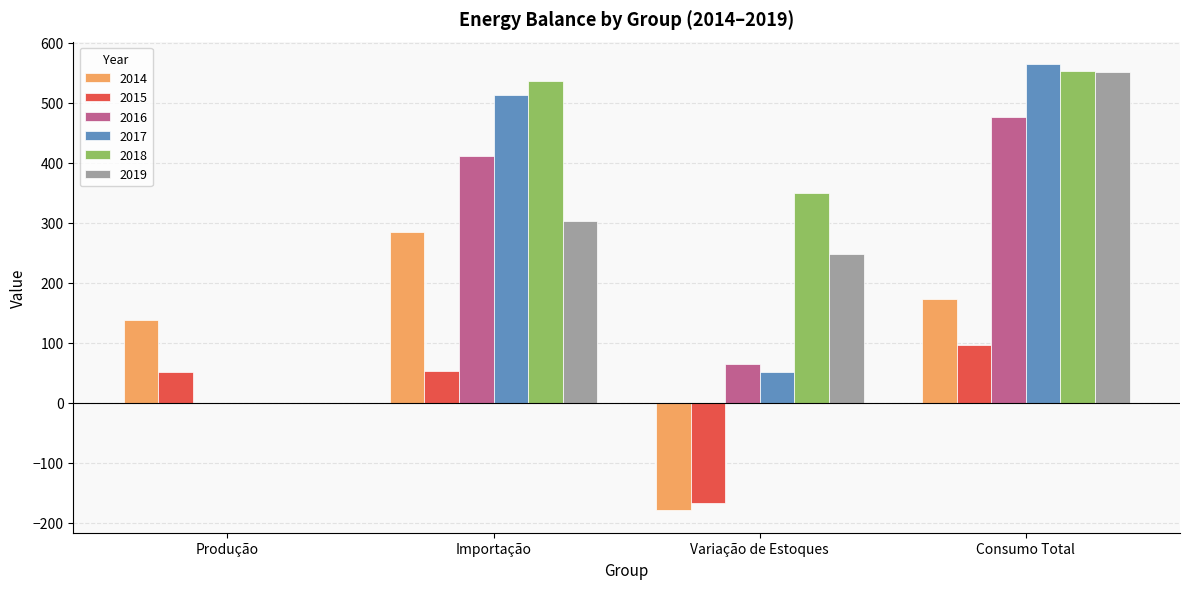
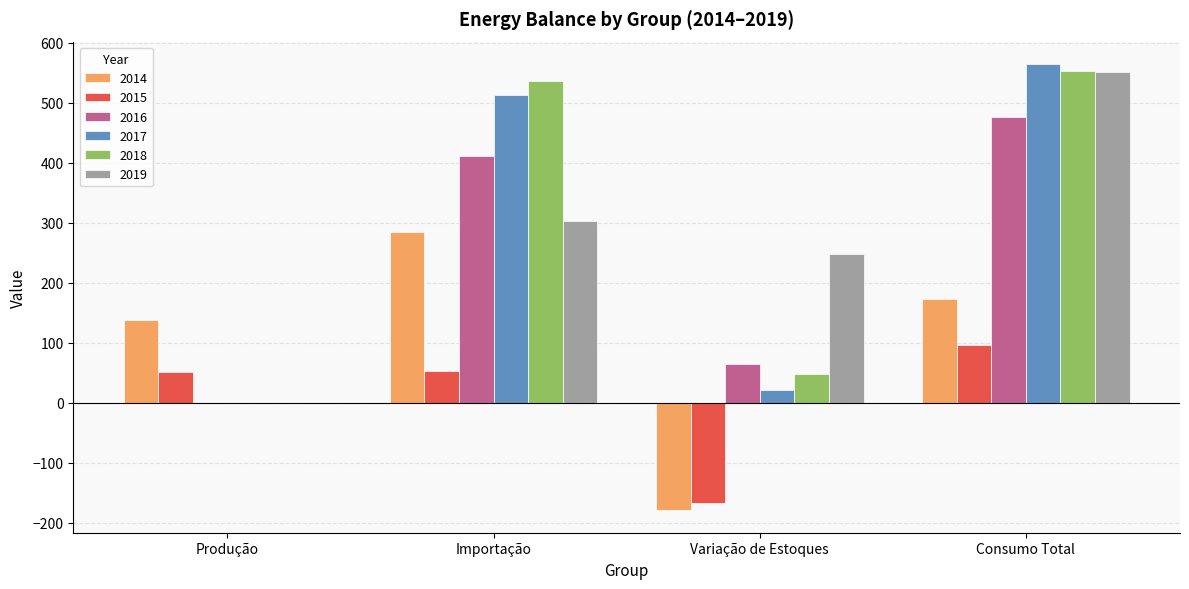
2017, Variação de Estoques: 50 -> 20
2018, Variação de Estoques: 350 -> 50
